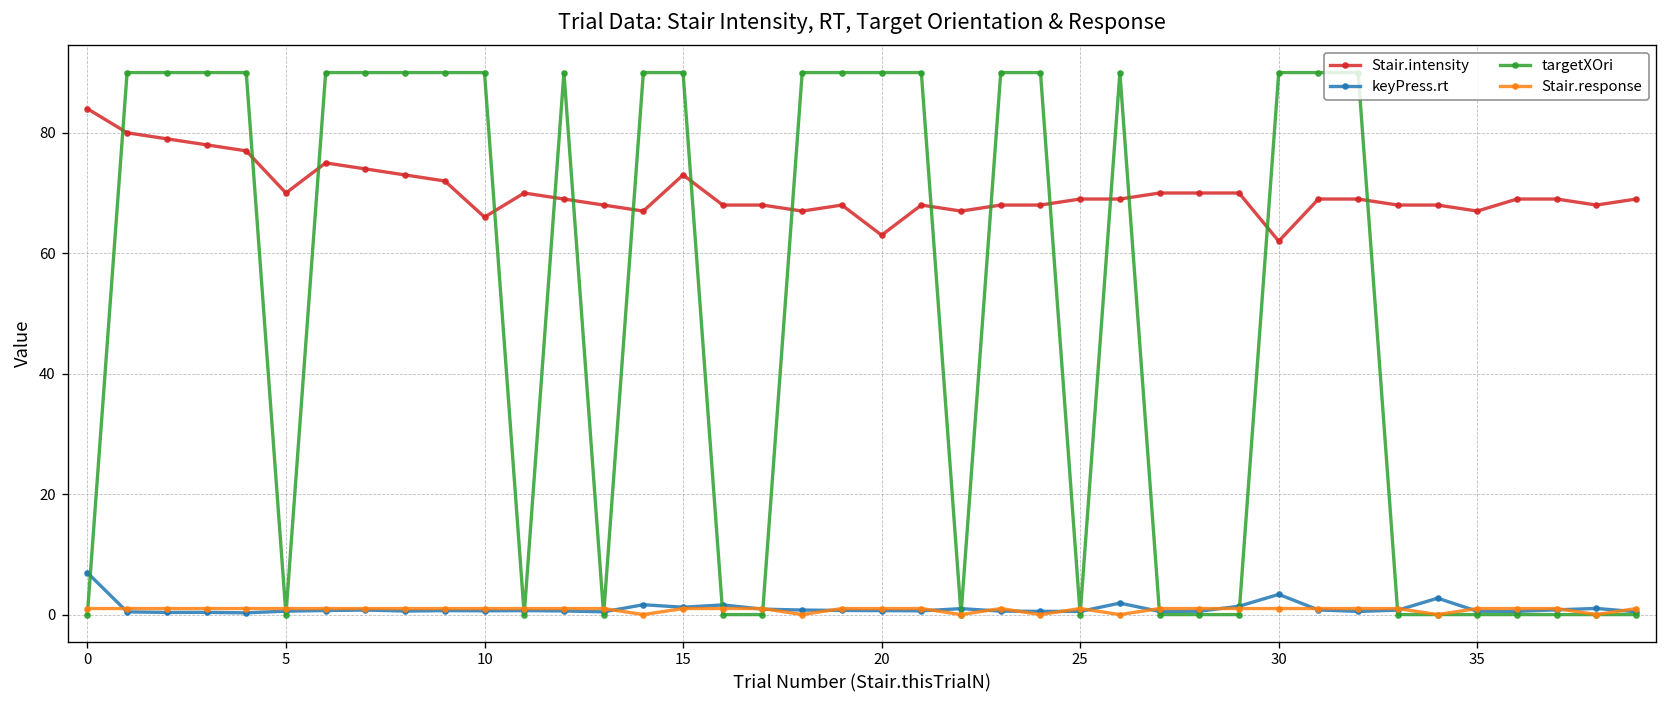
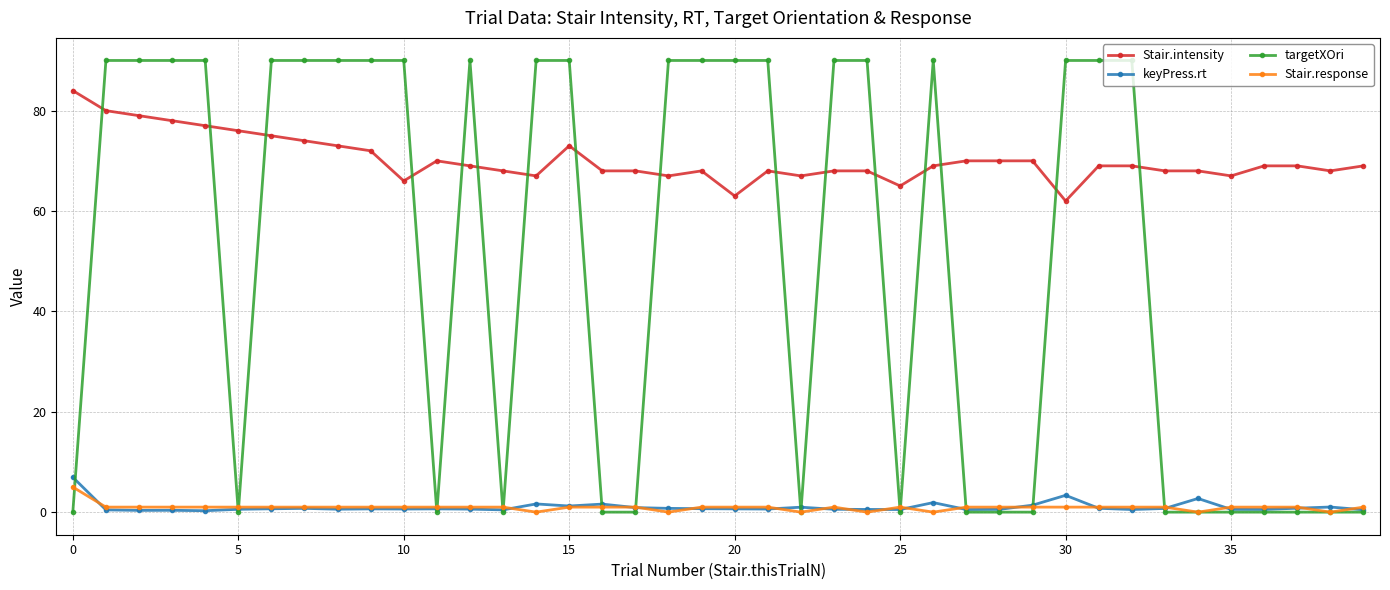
Stair.response, 0: 1 -> 5
Stair.intensity, 5: 70 -> 76
Stair.intensity, 25: 69 -> 65
